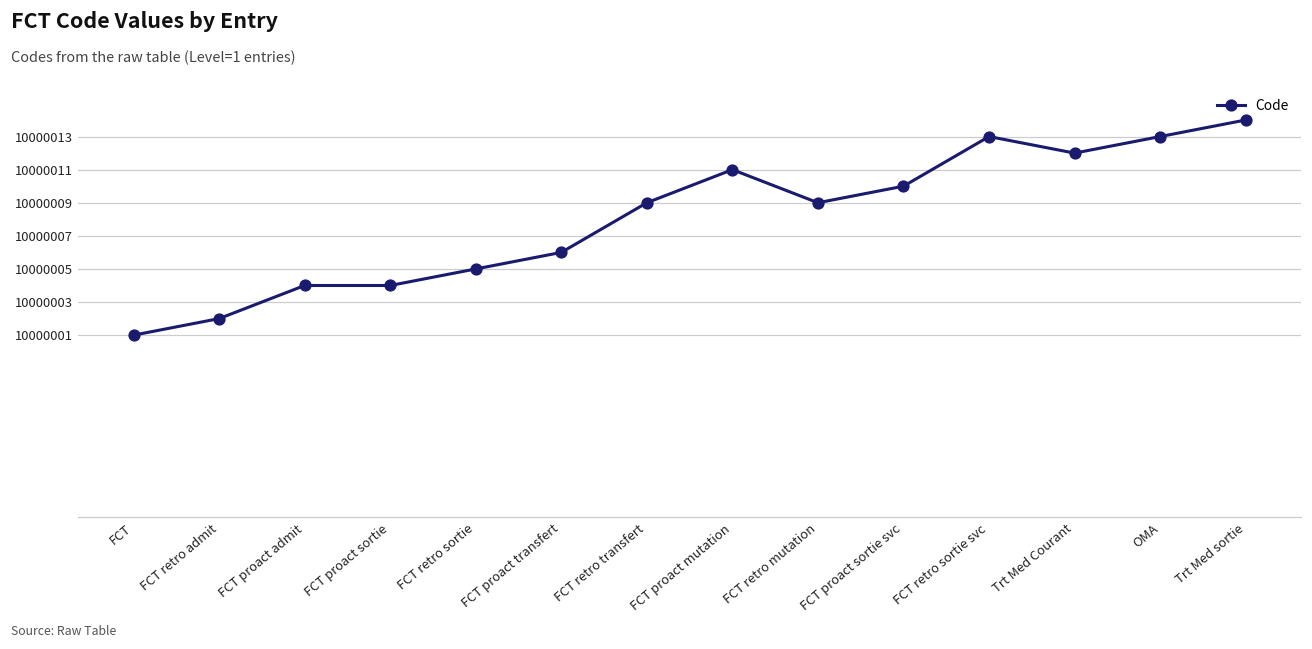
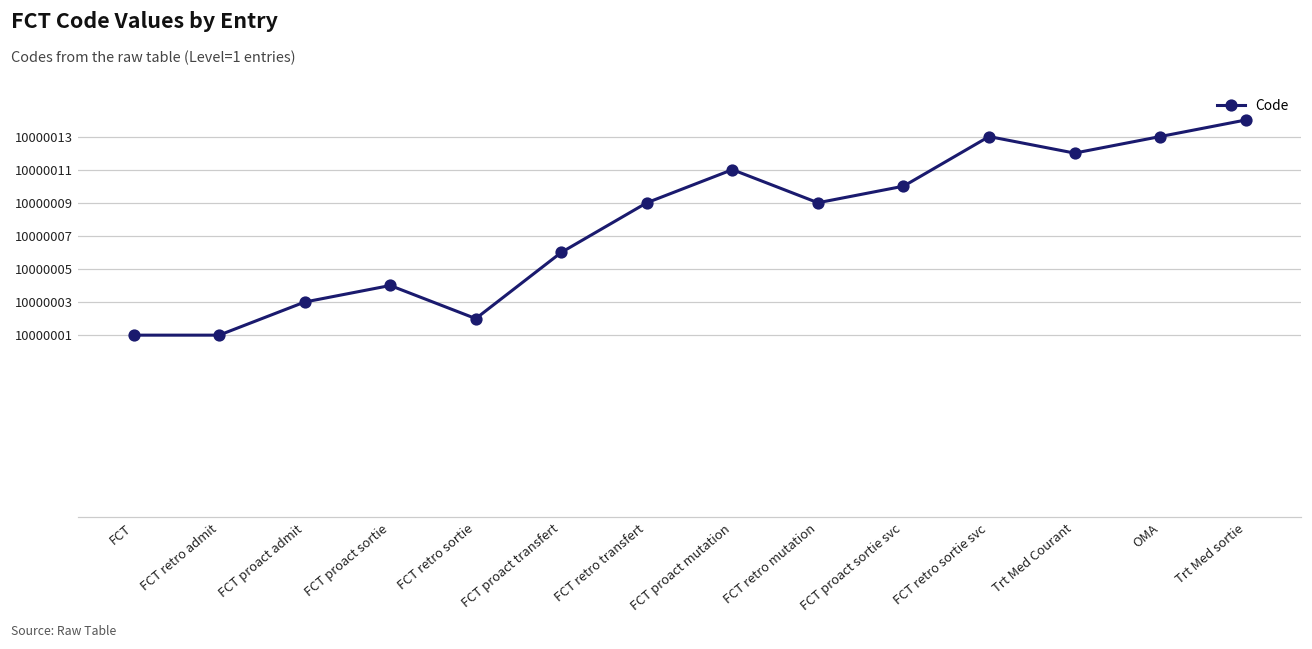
FCT retro admit: 10000002 -> 10000001
FCT proact admit: 10000004 -> 10000003
FCT retro sortie: 10000005 -> 10000002
